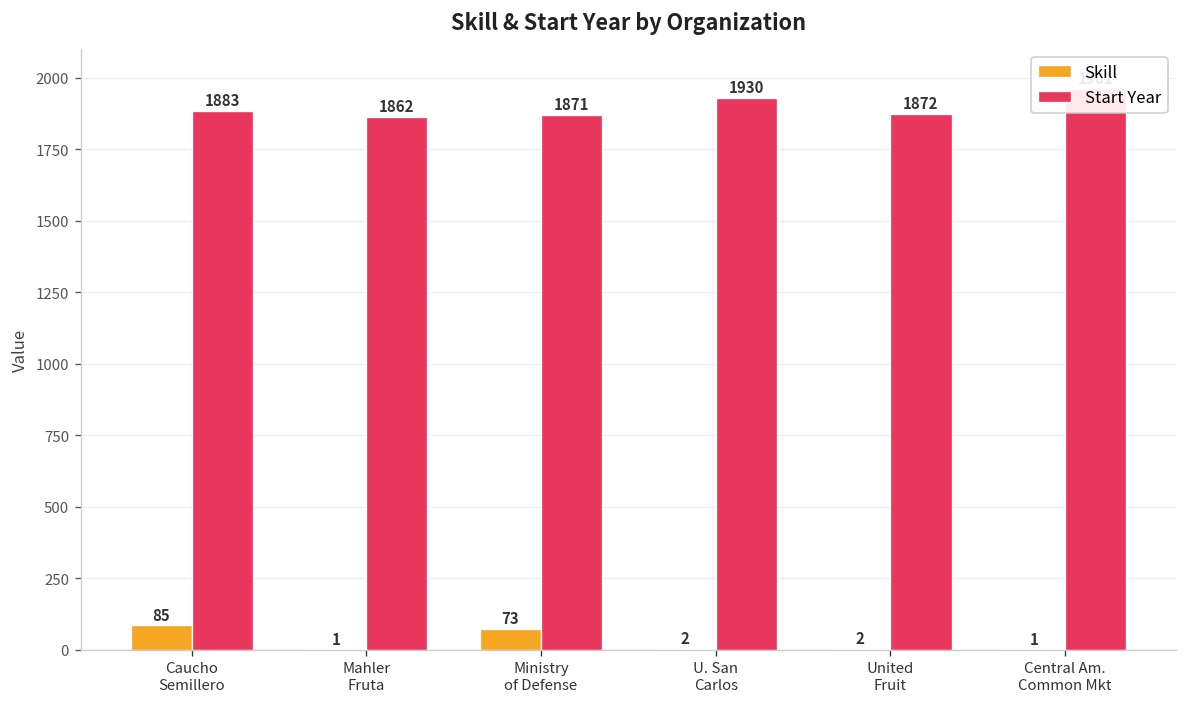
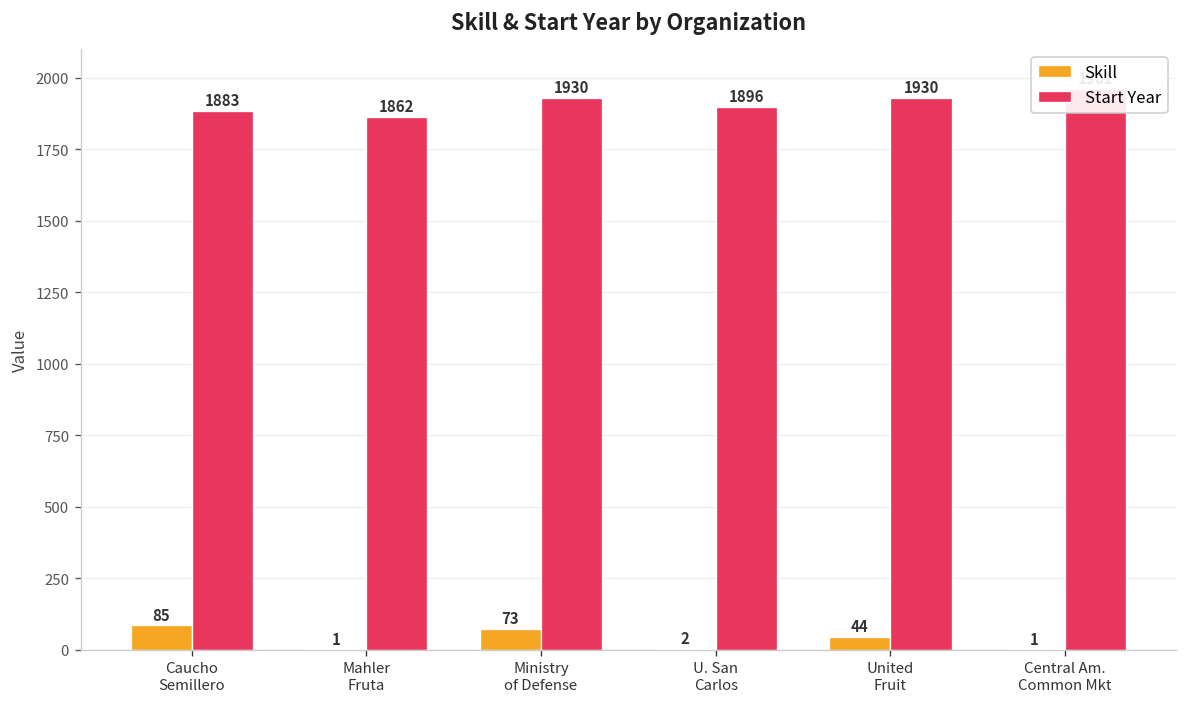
Start Year, Ministry of Defense: 1871 -> 1930
Start Year, U. San Carlos: 1930 -> 1896
Skill, United Fruit: 2 -> 44
Start Year, United Fruit: 1872 -> 1930
